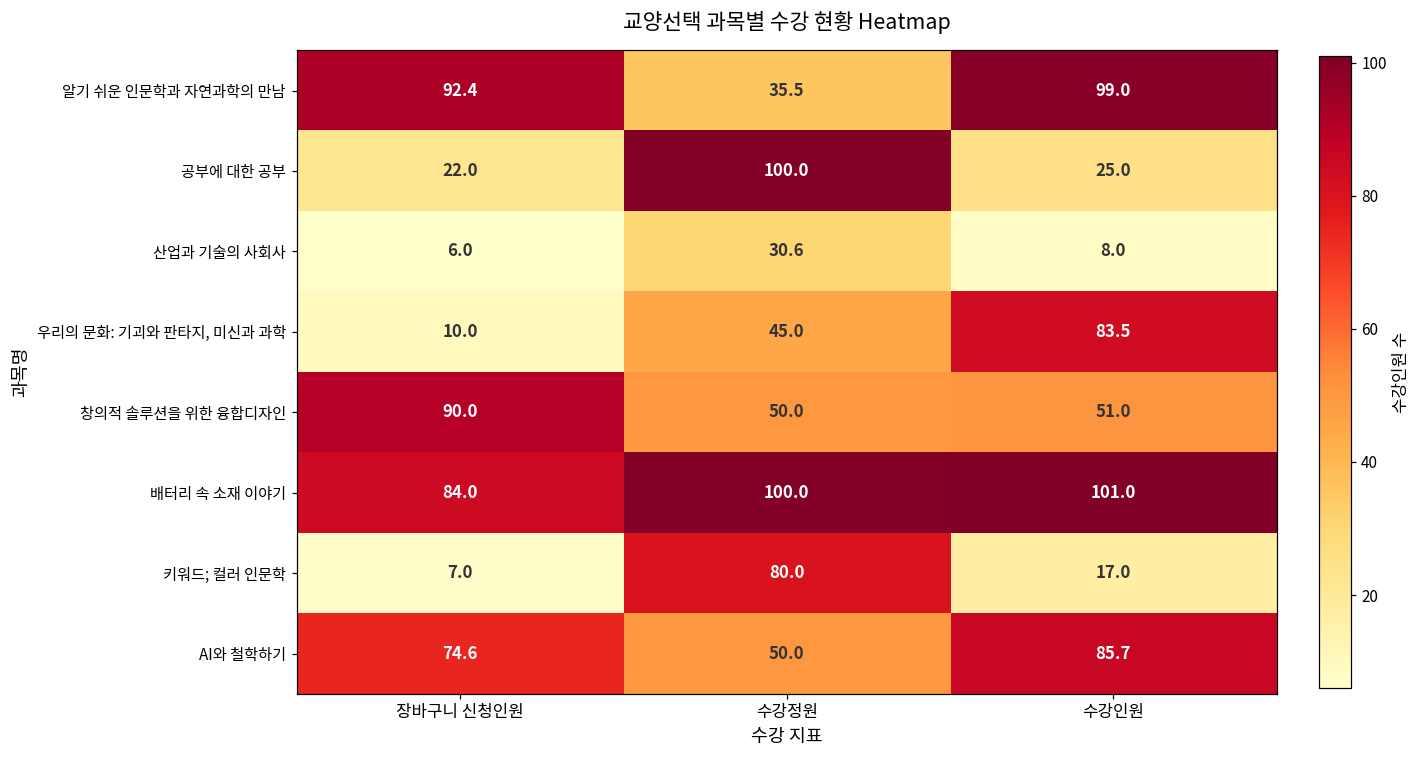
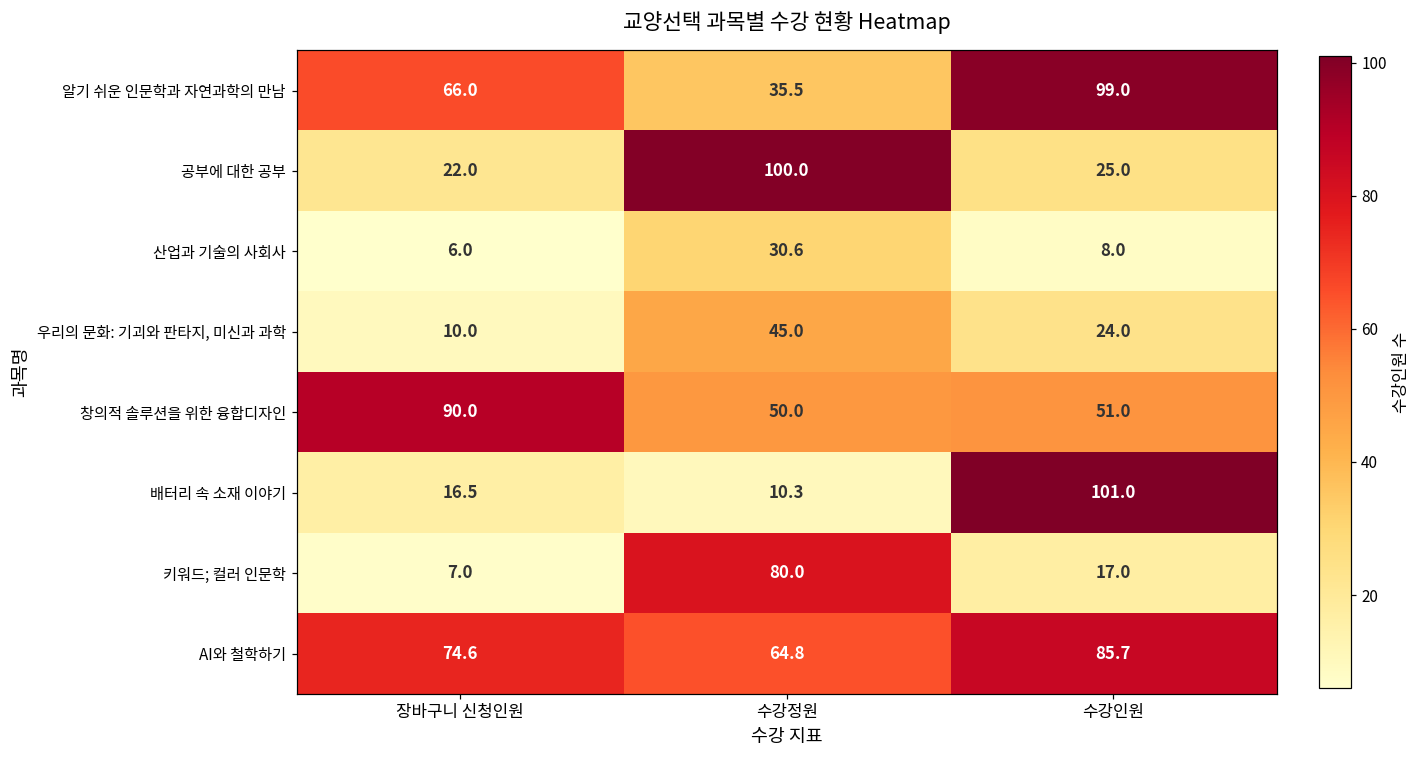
알기 쉬운 인문학과 자연과학의 만남, 장바구니 신청인원: 92.4 -> 66.0
우리의 문화: 기괴와 판타지, 미신과 과학, 수강인원: 83.5 -> 24.0
배터리 속 소재 이야기, 장바구니 신청인원: 84.0 -> 16.5
배터리 속 소재 이야기, 수강정원: 100.0 -> 10.3
AI와 철학하기, 수강정원: 50.0 -> 64.8
